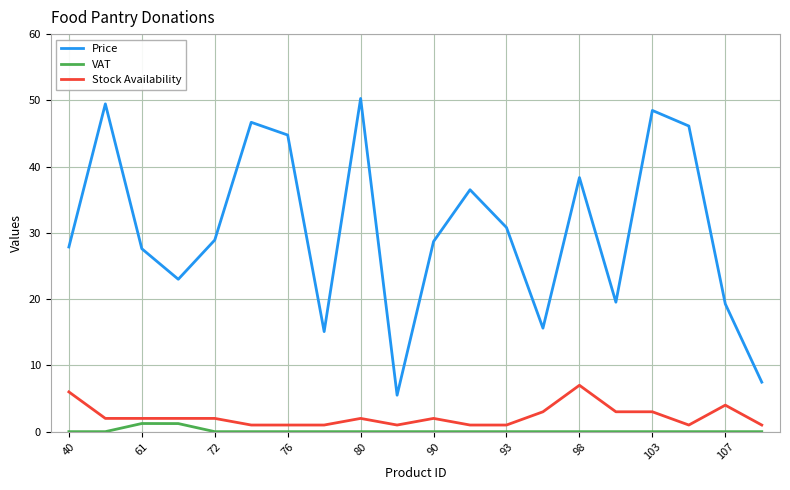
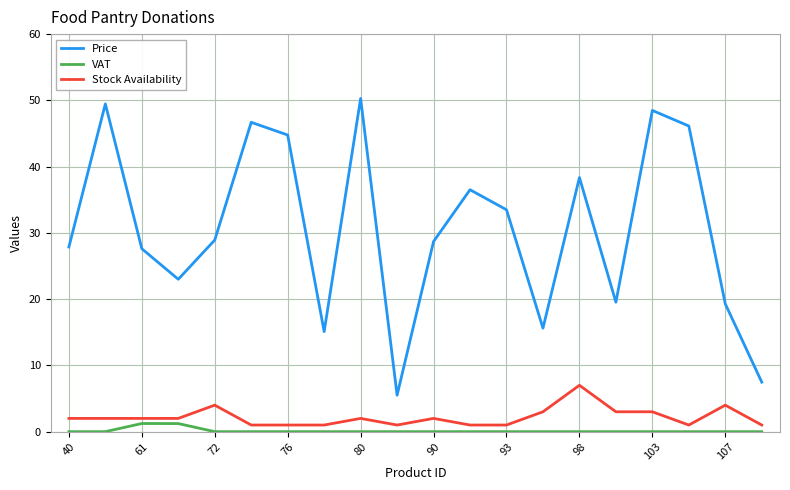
Stock Availability, 40: 6 -> 2
Stock Availability, 72: 2 -> 4
Price, 93: 31 -> 33
